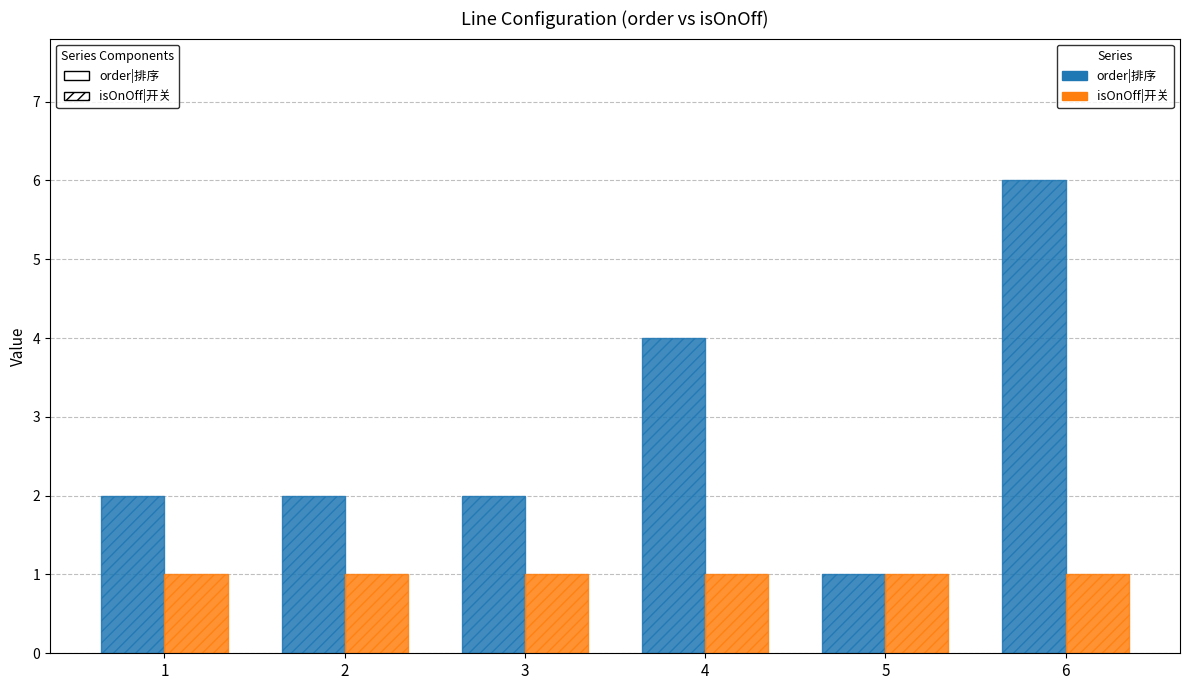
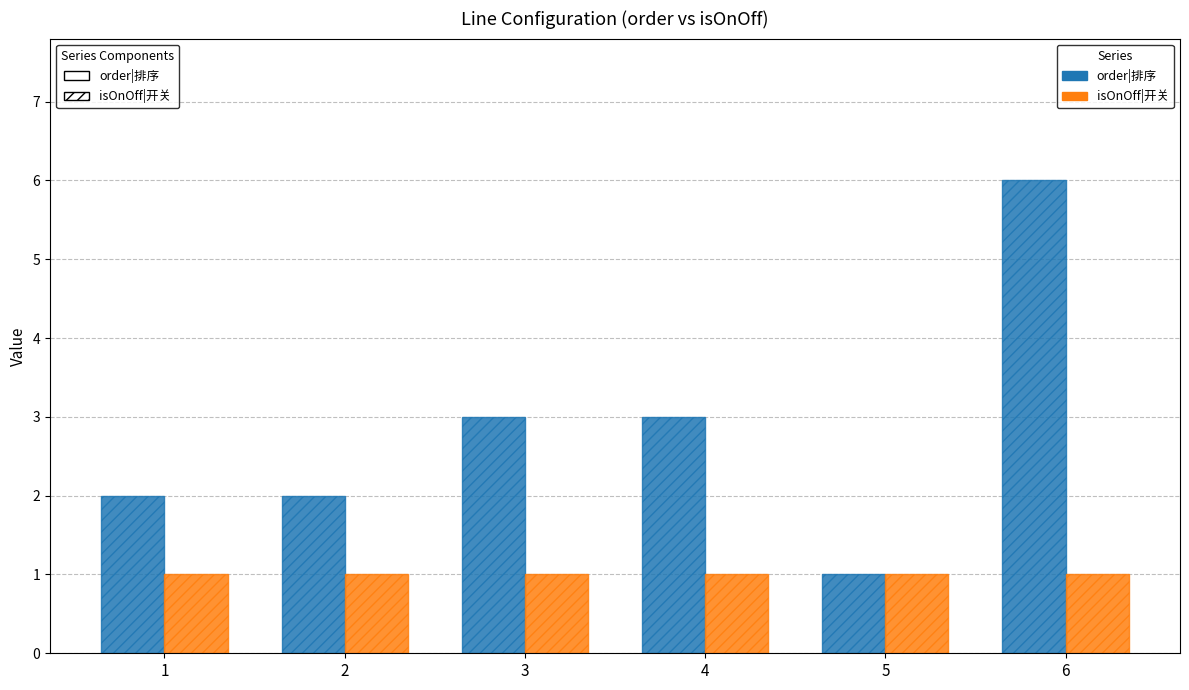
order|排序, 3: 2 -> 3
order|排序, 4: 4 -> 3
